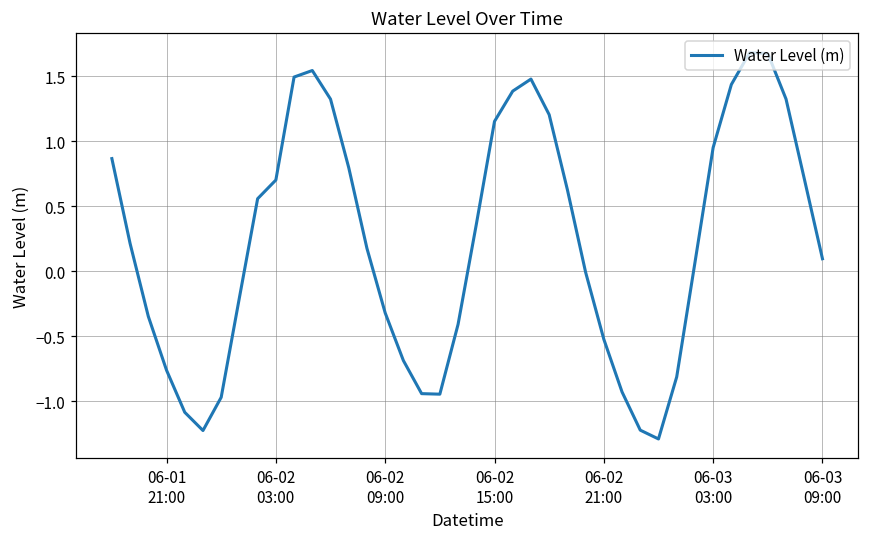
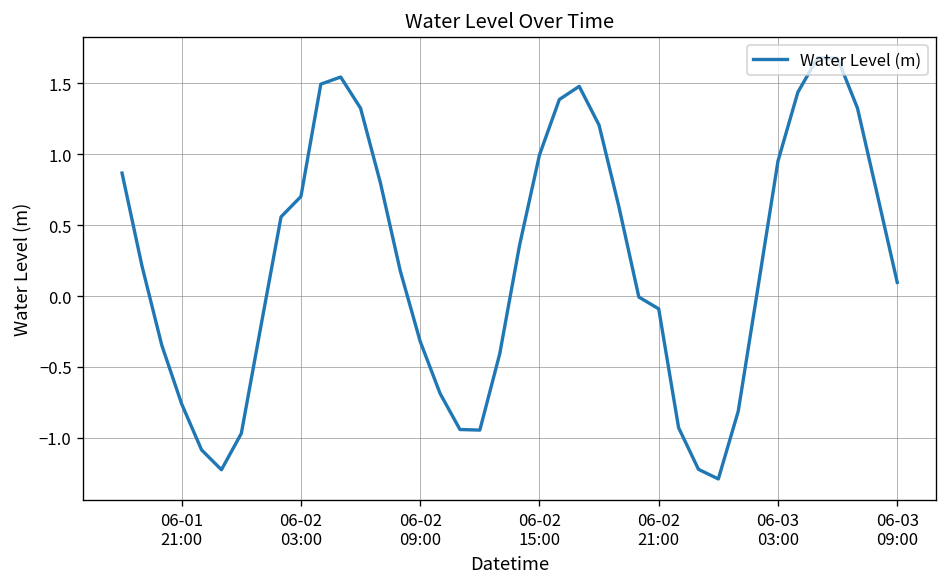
06-02 15:00: 1.15 -> 0.99
06-02 21:00: -0.52 -> -0.09
